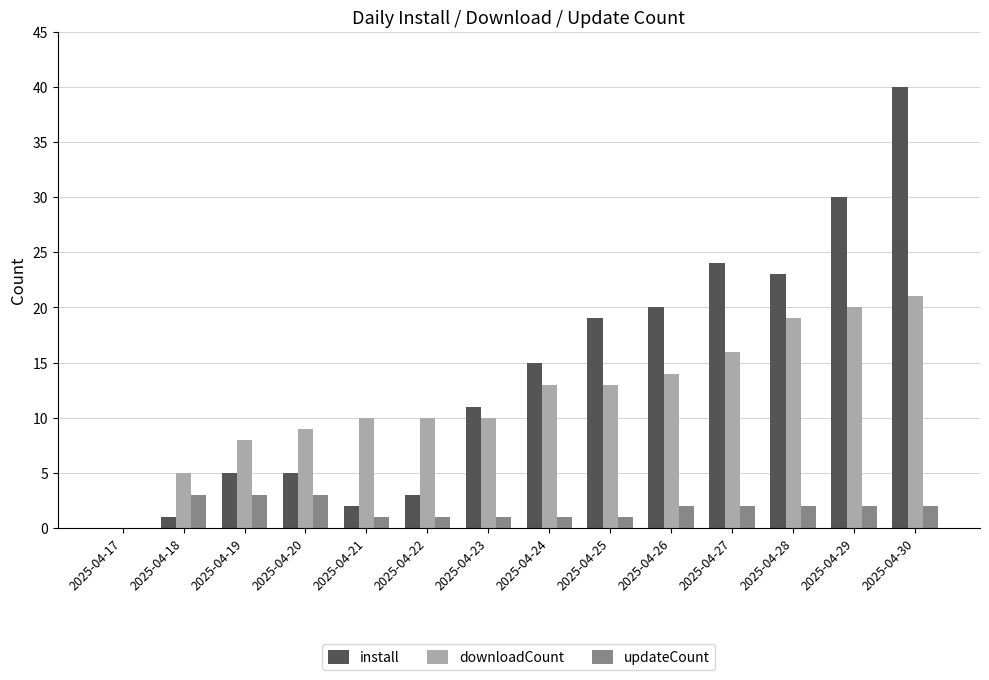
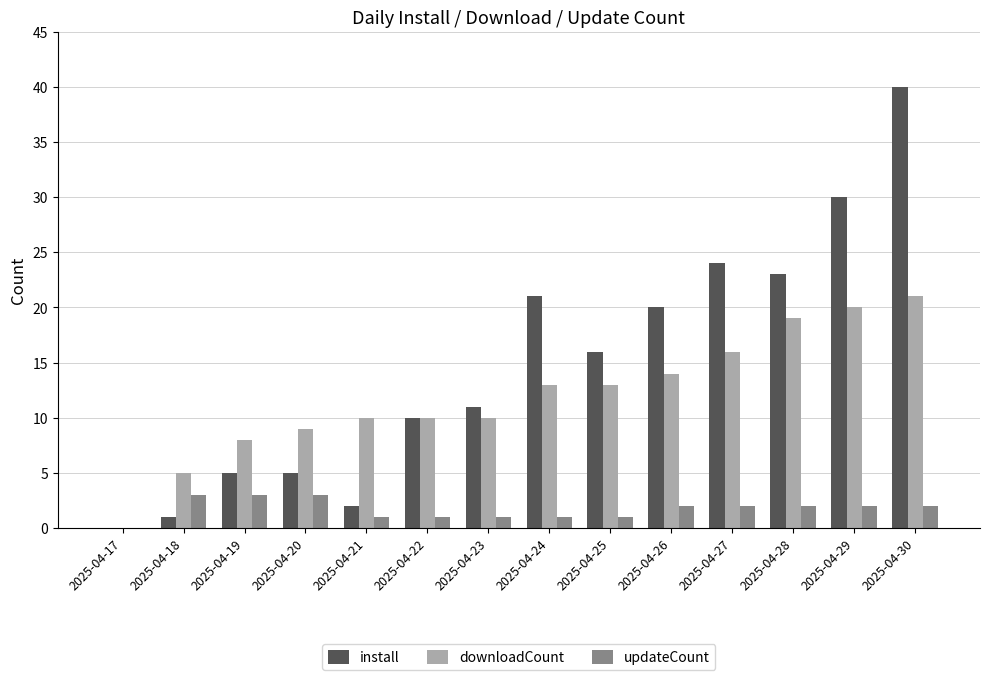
install, 2025-04-22: 3 -> 10
install, 2025-04-24: 15 -> 21
install, 2025-04-25: 19 -> 16
